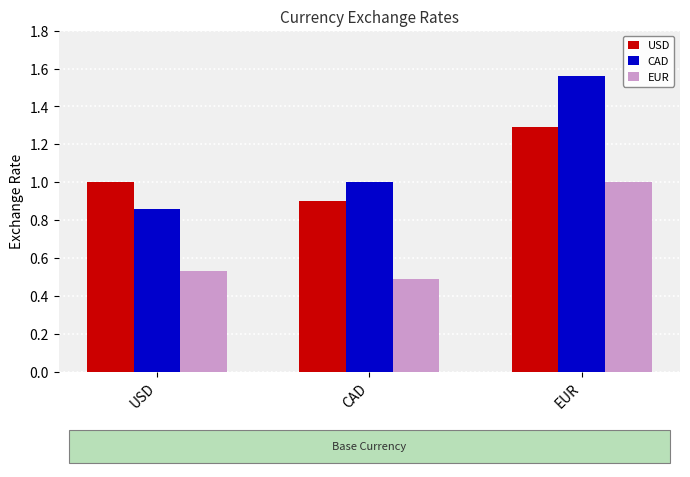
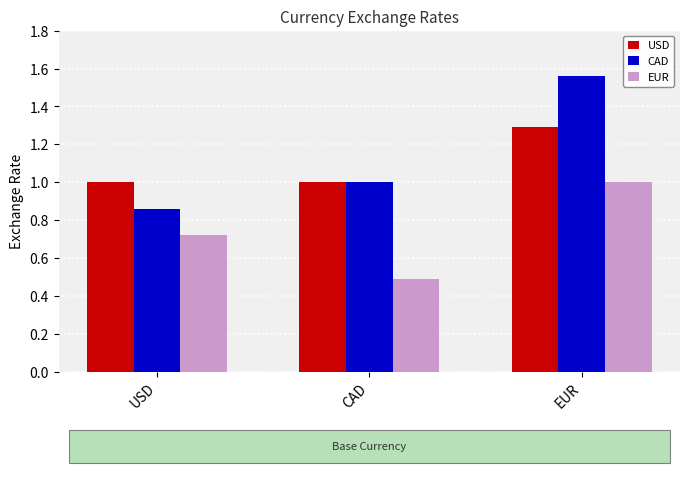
EUR, USD: 0.53 -> 0.72
USD, CAD: 0.9 -> 1.0
